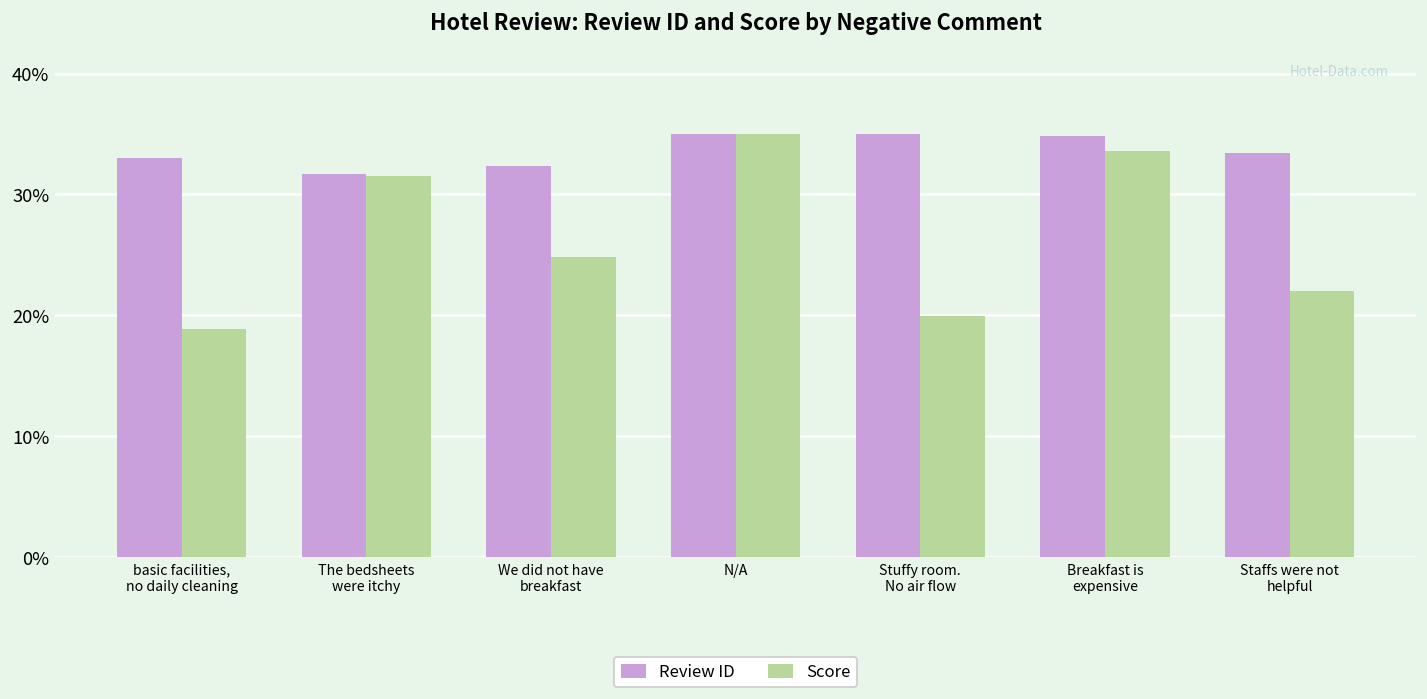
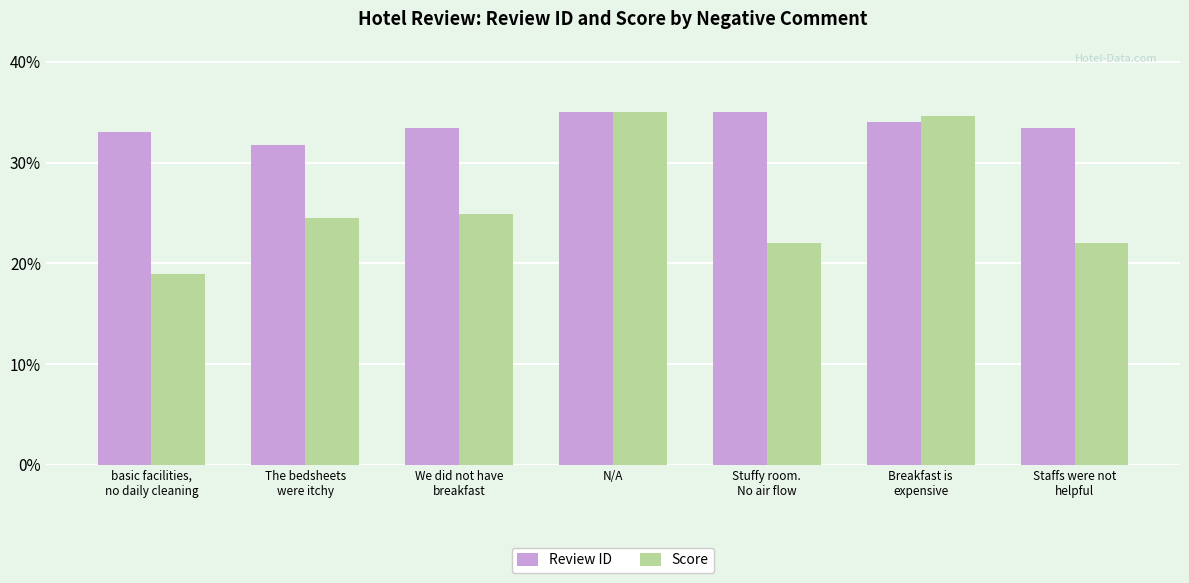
Score, The bedsheets were itchy: 31.5% -> 24.5%
Review ID, We did not have breakfast: 32.3% -> 33.4%
Score, Stuffy room. No air flow: 20.0% -> 22.1%
Review ID, Breakfast is expensive: 34.8% -> 34.0%
Score, Breakfast is expensive: 33.6% -> 34.7%
